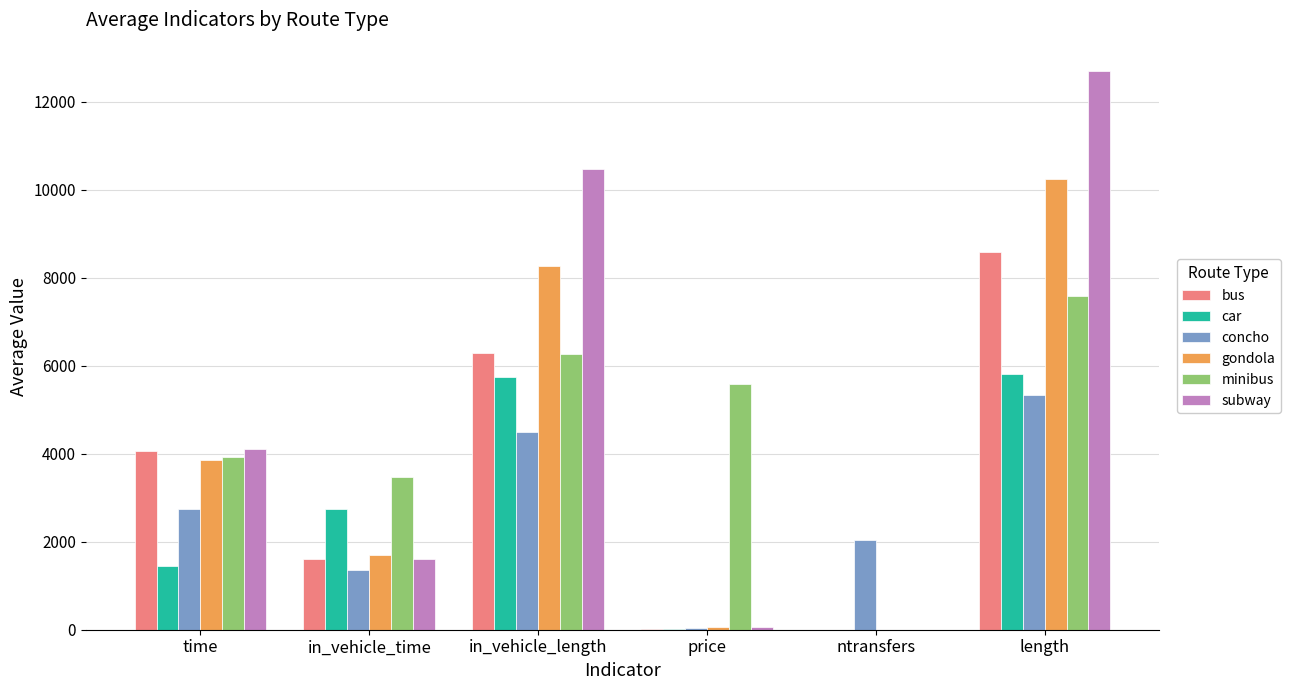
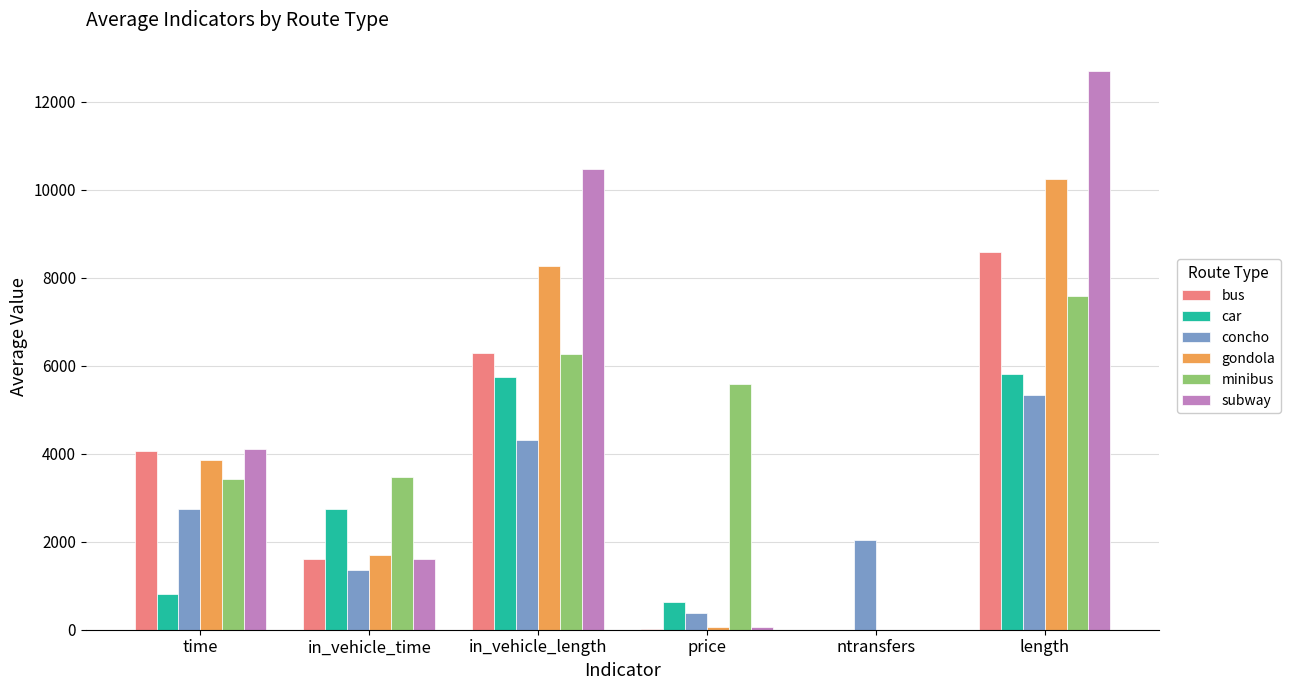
car, time: 1500 -> 800
minibus, time: 3900 -> 3400
concho, in_vehicle_length: 4500 -> 4300
car, price: 0 -> 600
concho, price: 0 -> 400
